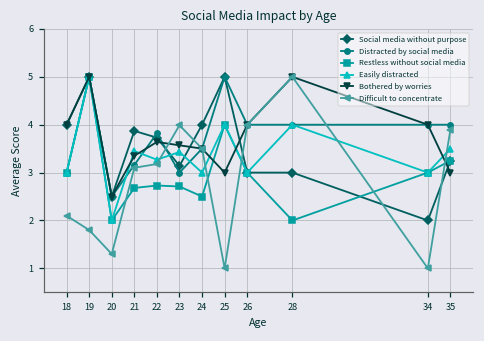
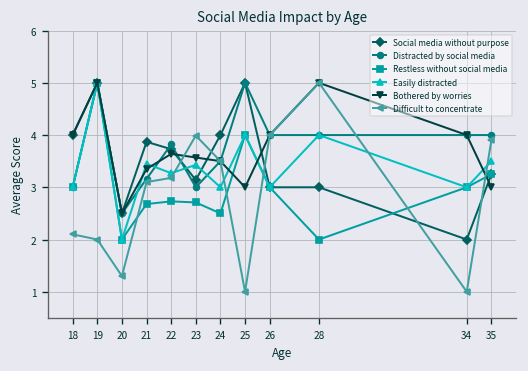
Difficult to concentrate, 19: 1.8 -> 2.0
